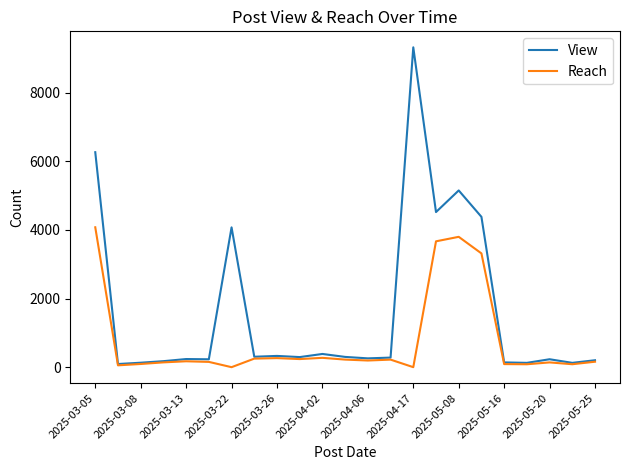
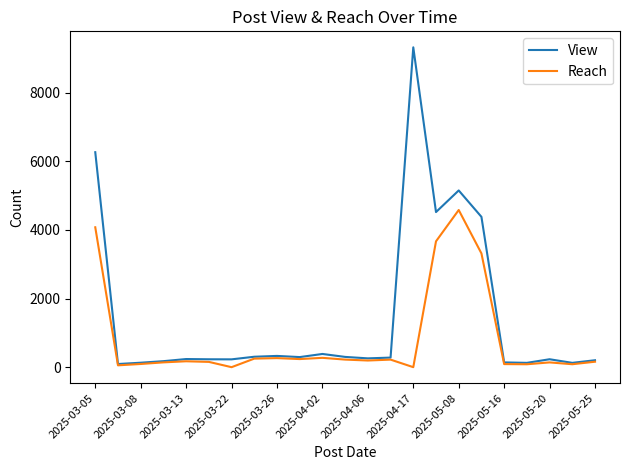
View, 2025-03-22: 4100 -> 200
Reach, 2025-05-08: 3800 -> 4600
